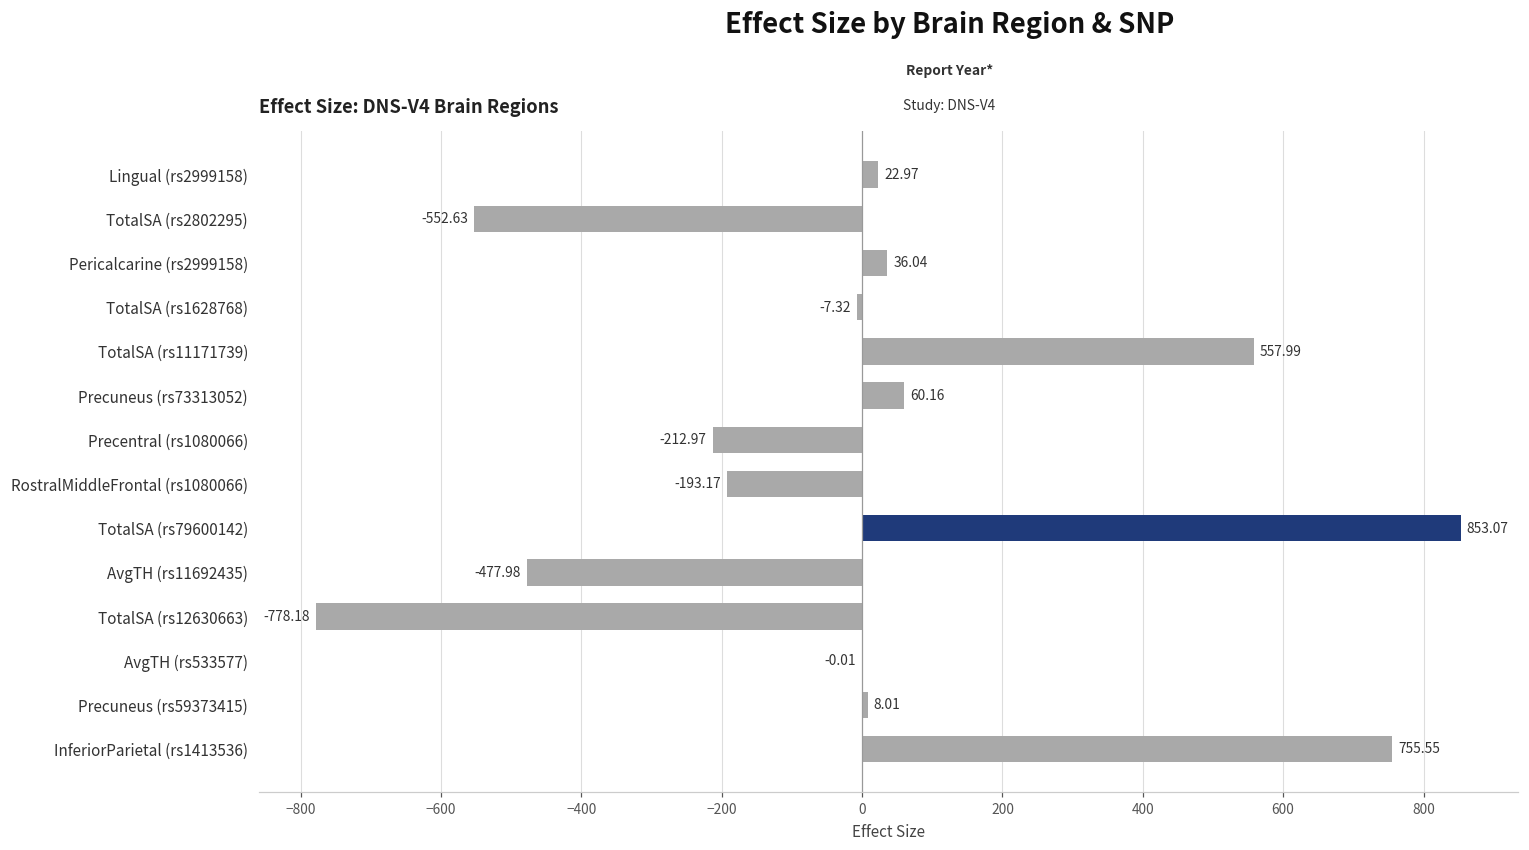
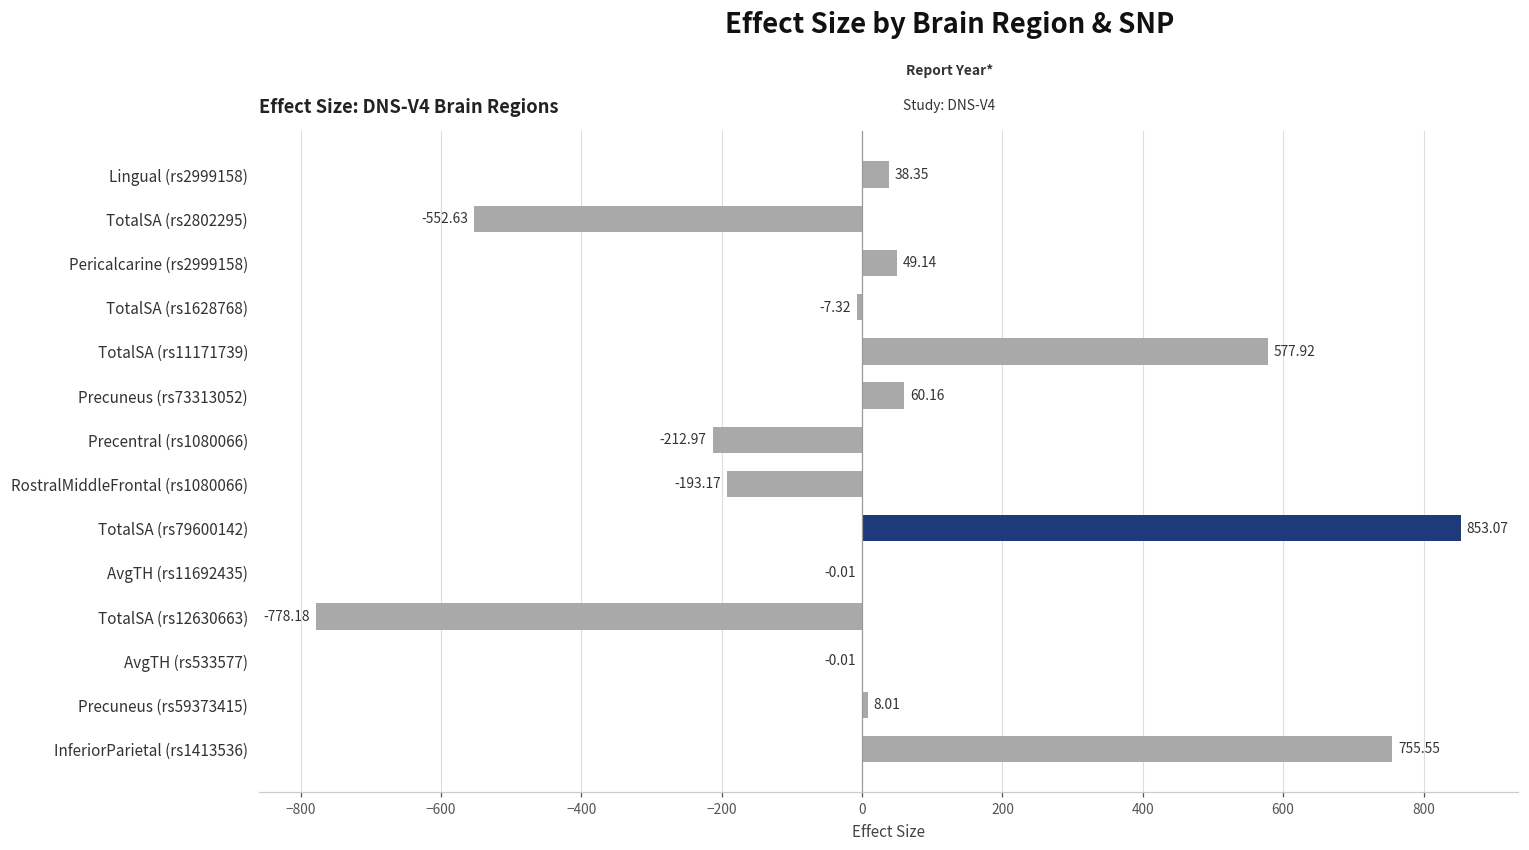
Lingual (rs2999158): 22.97 -> 38.35
Pericalcarine (rs2999158): 36.04 -> 49.14
TotalSA (rs11171739): 557.99 -> 577.92
AvgTH (rs11692435): -477.98 -> -0.01
